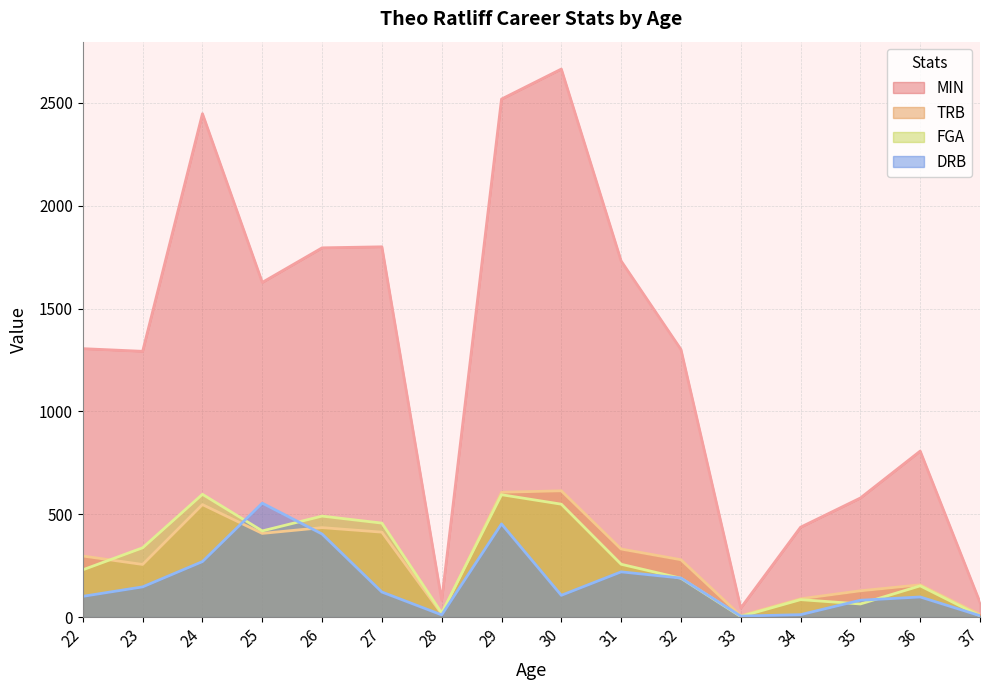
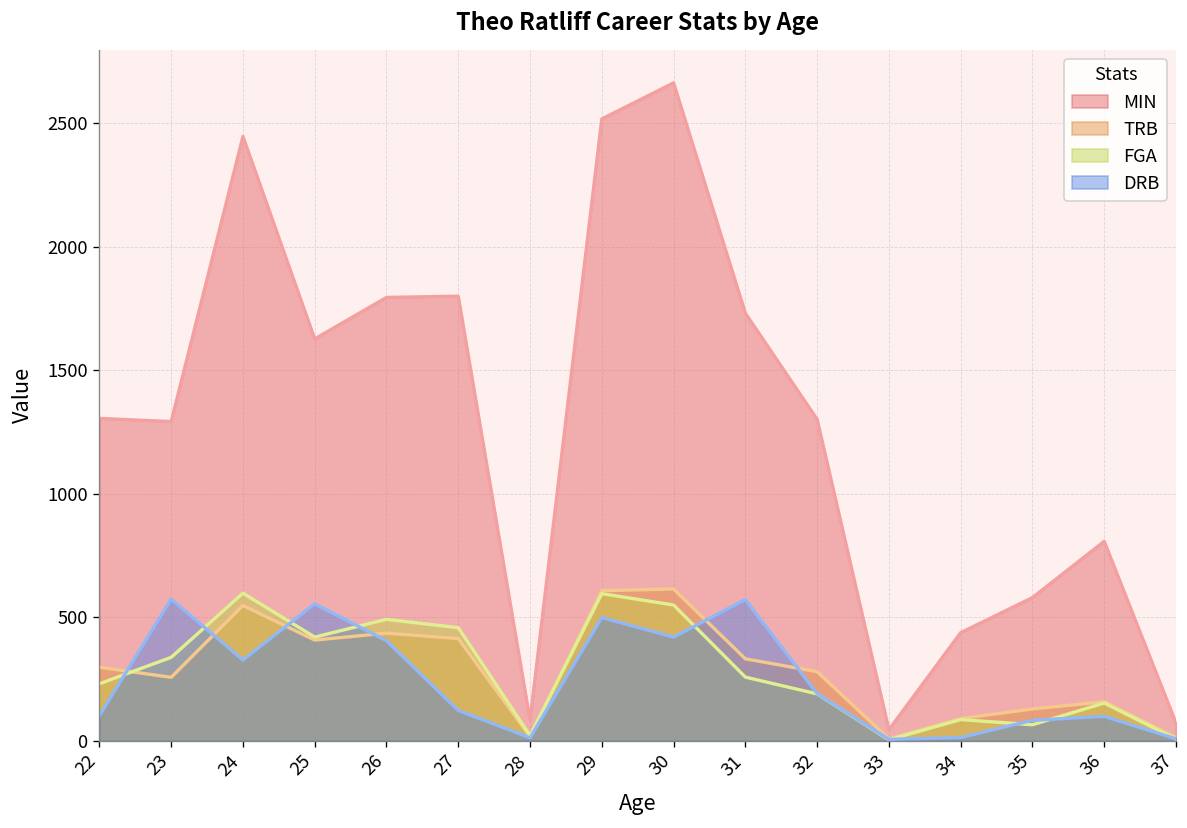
DRB, 23: 150 -> 570
DRB, 24: 270 -> 330
DRB, 29: 450 -> 500
DRB, 30: 110 -> 420
DRB, 31: 220 -> 570
